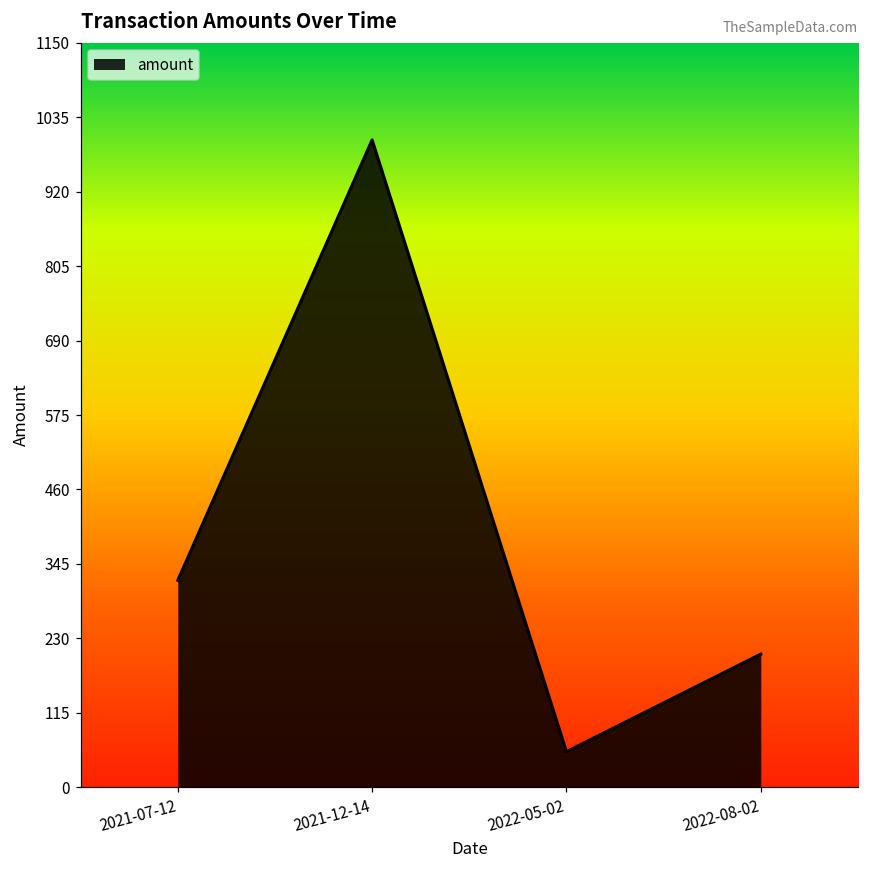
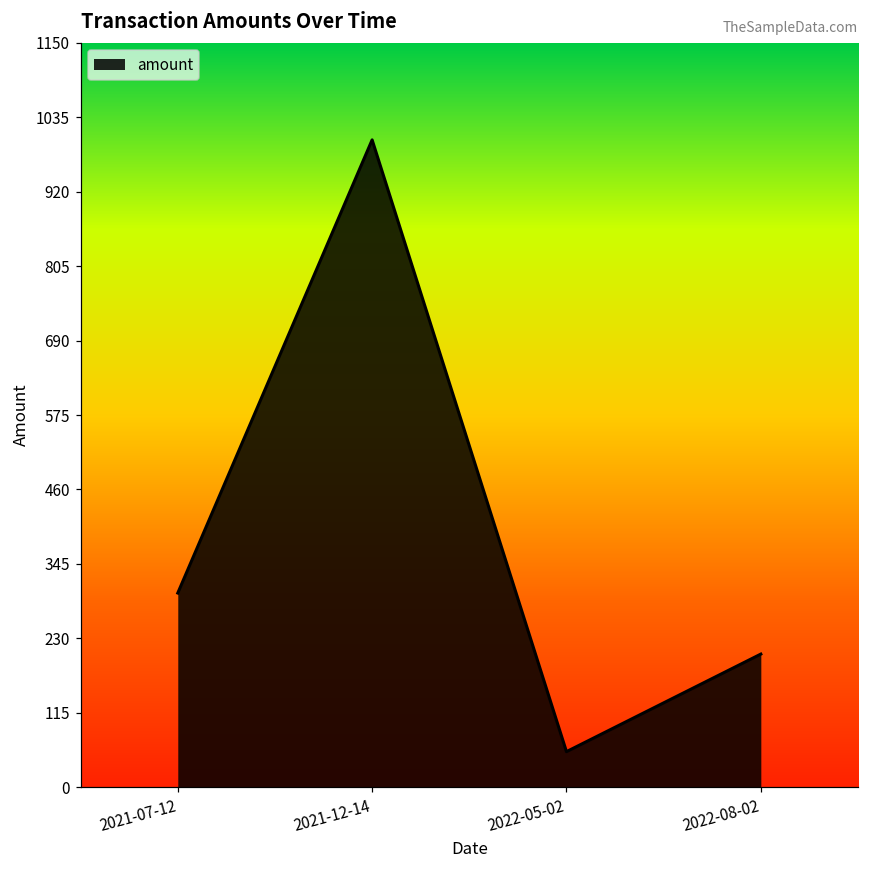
2021-07-12: 320 -> 300
